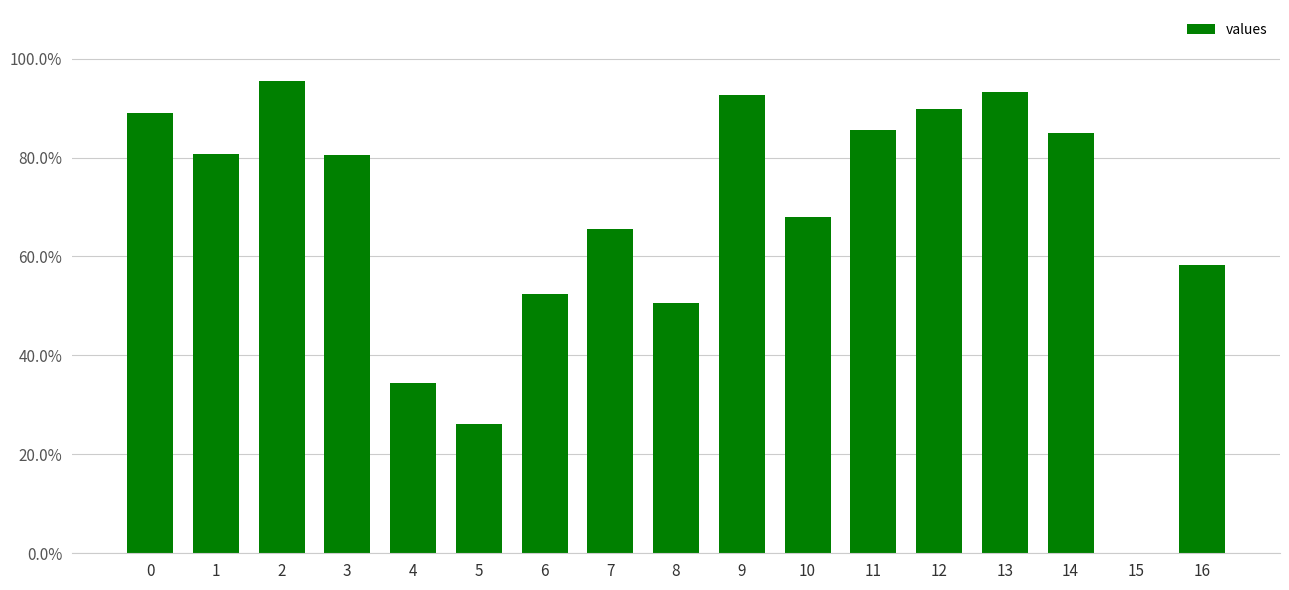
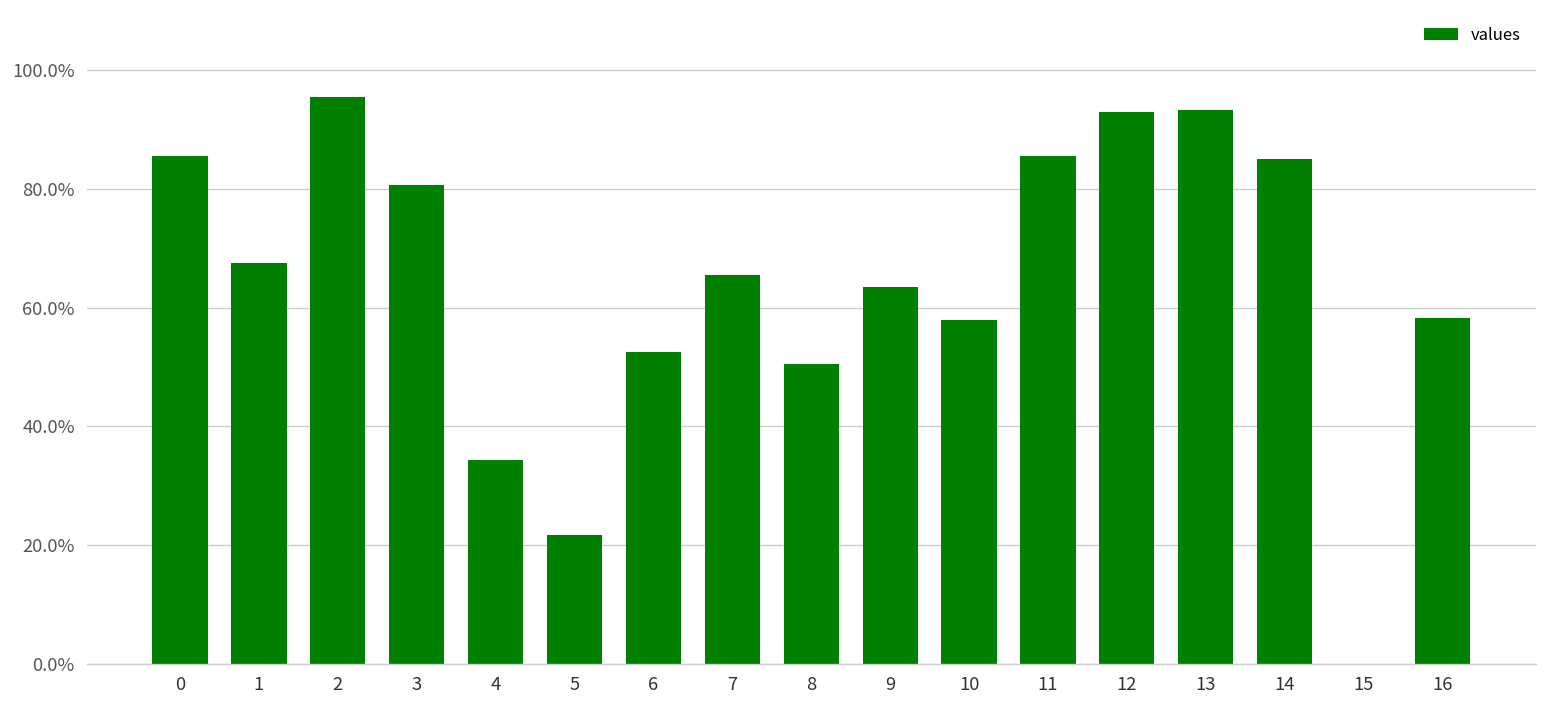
0: 89% -> 86%
1: 81% -> 68%
5: 26% -> 22%
9: 93% -> 64%
10: 68% -> 58%
12: 90% -> 93%
